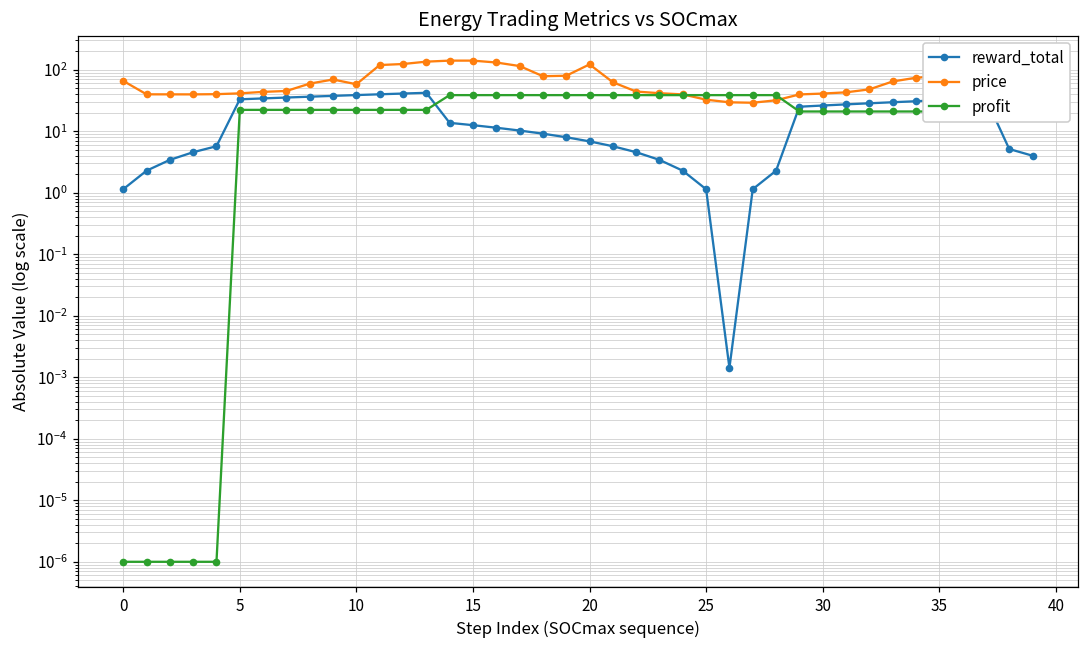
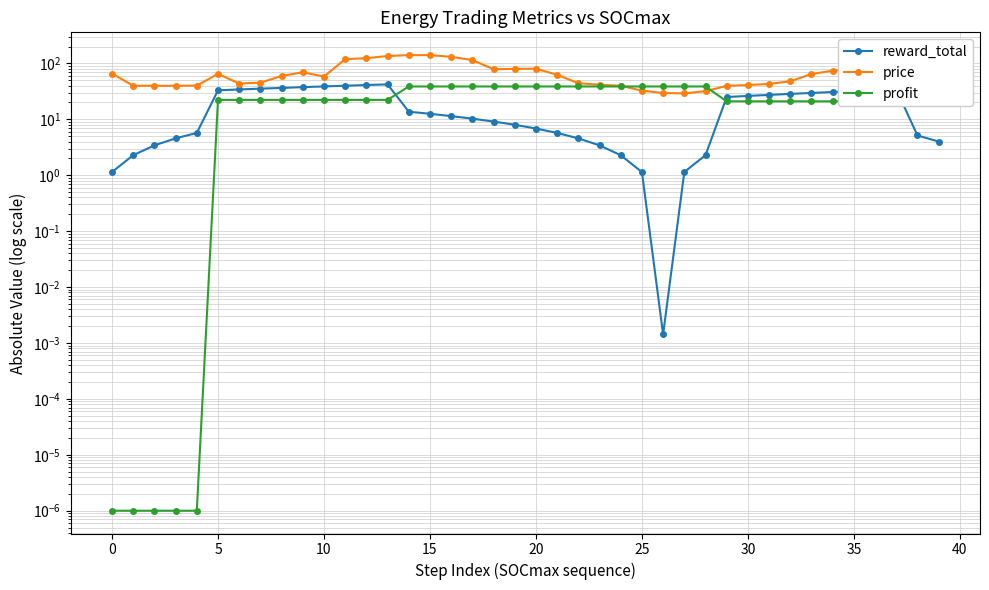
price, 5: 40 -> 60
price, 20: 120 -> 80
